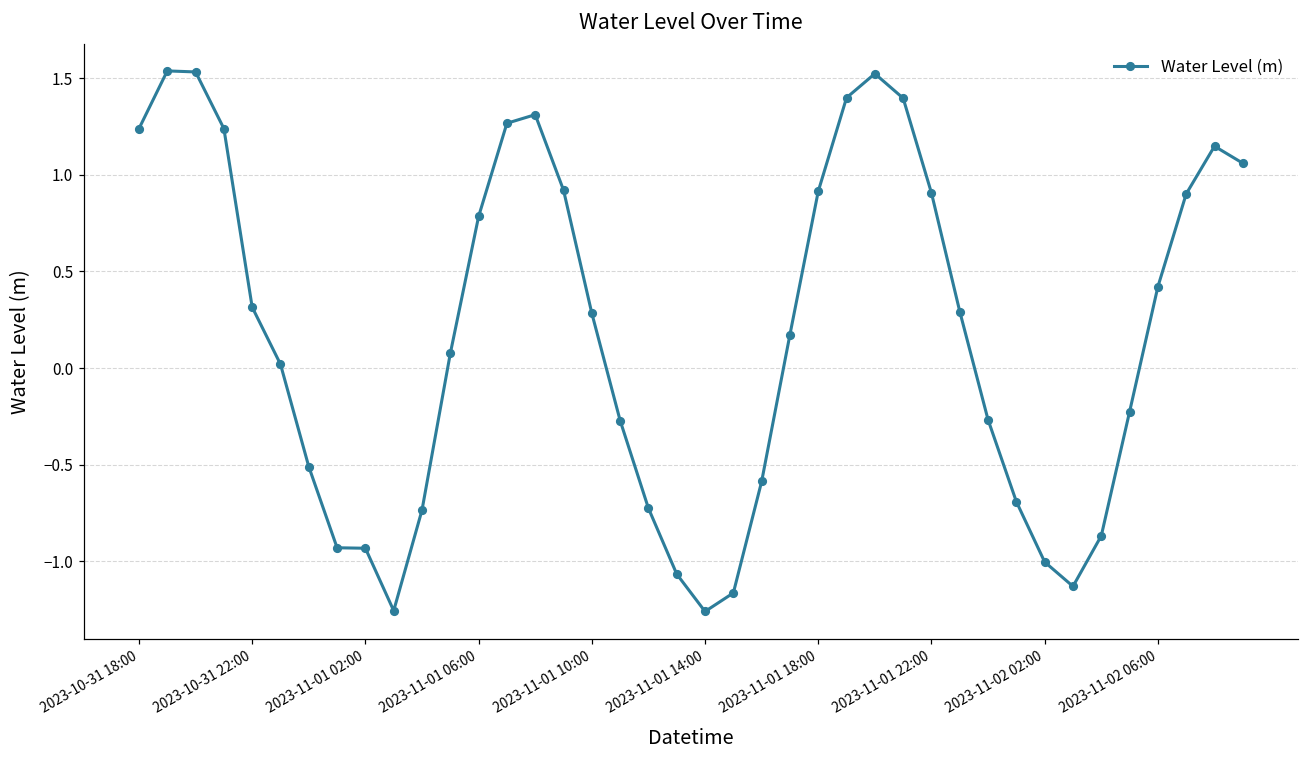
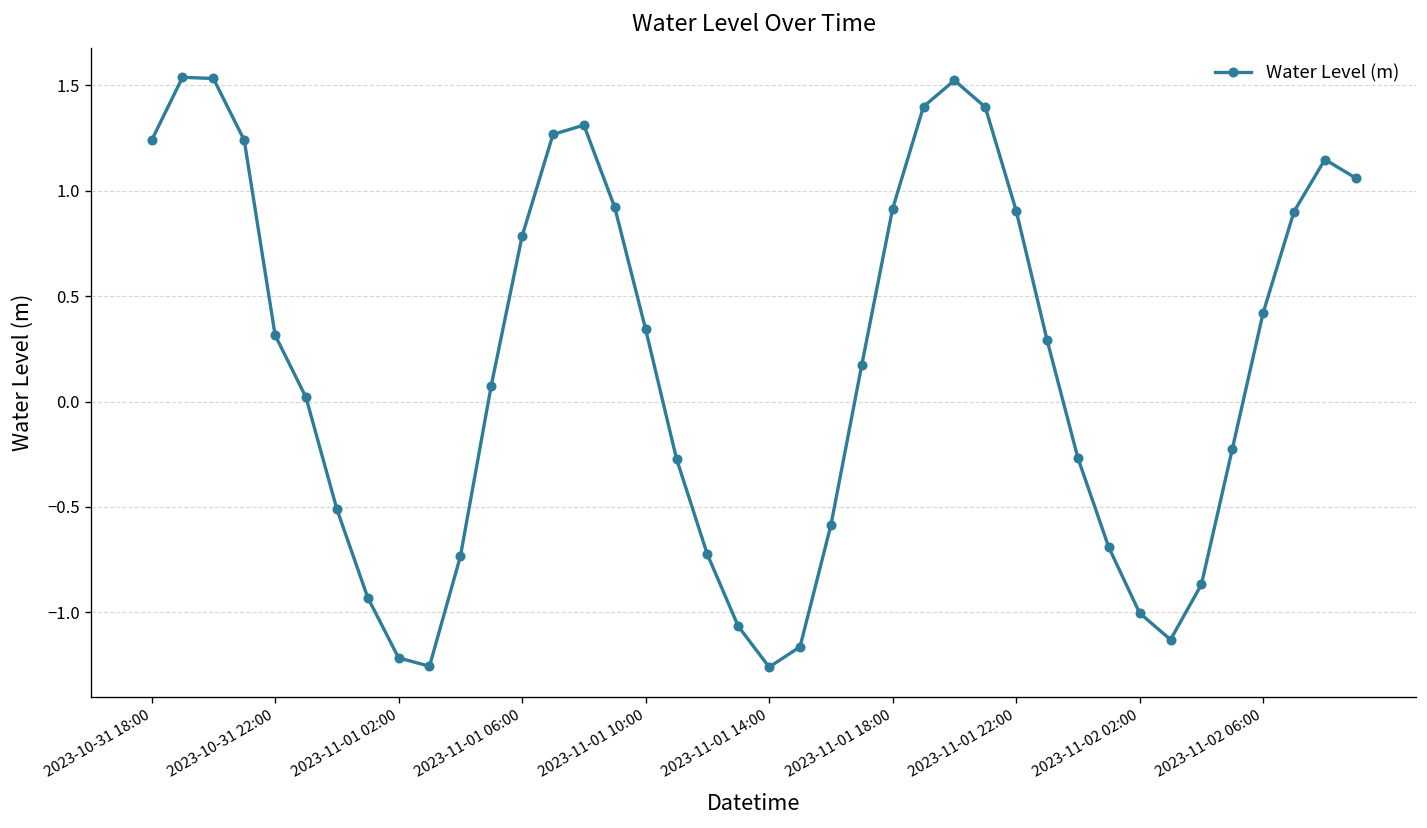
2023-11-01 02:00: -0.93 -> -1.22
2023-11-01 10:00: 0.28 -> 0.34
